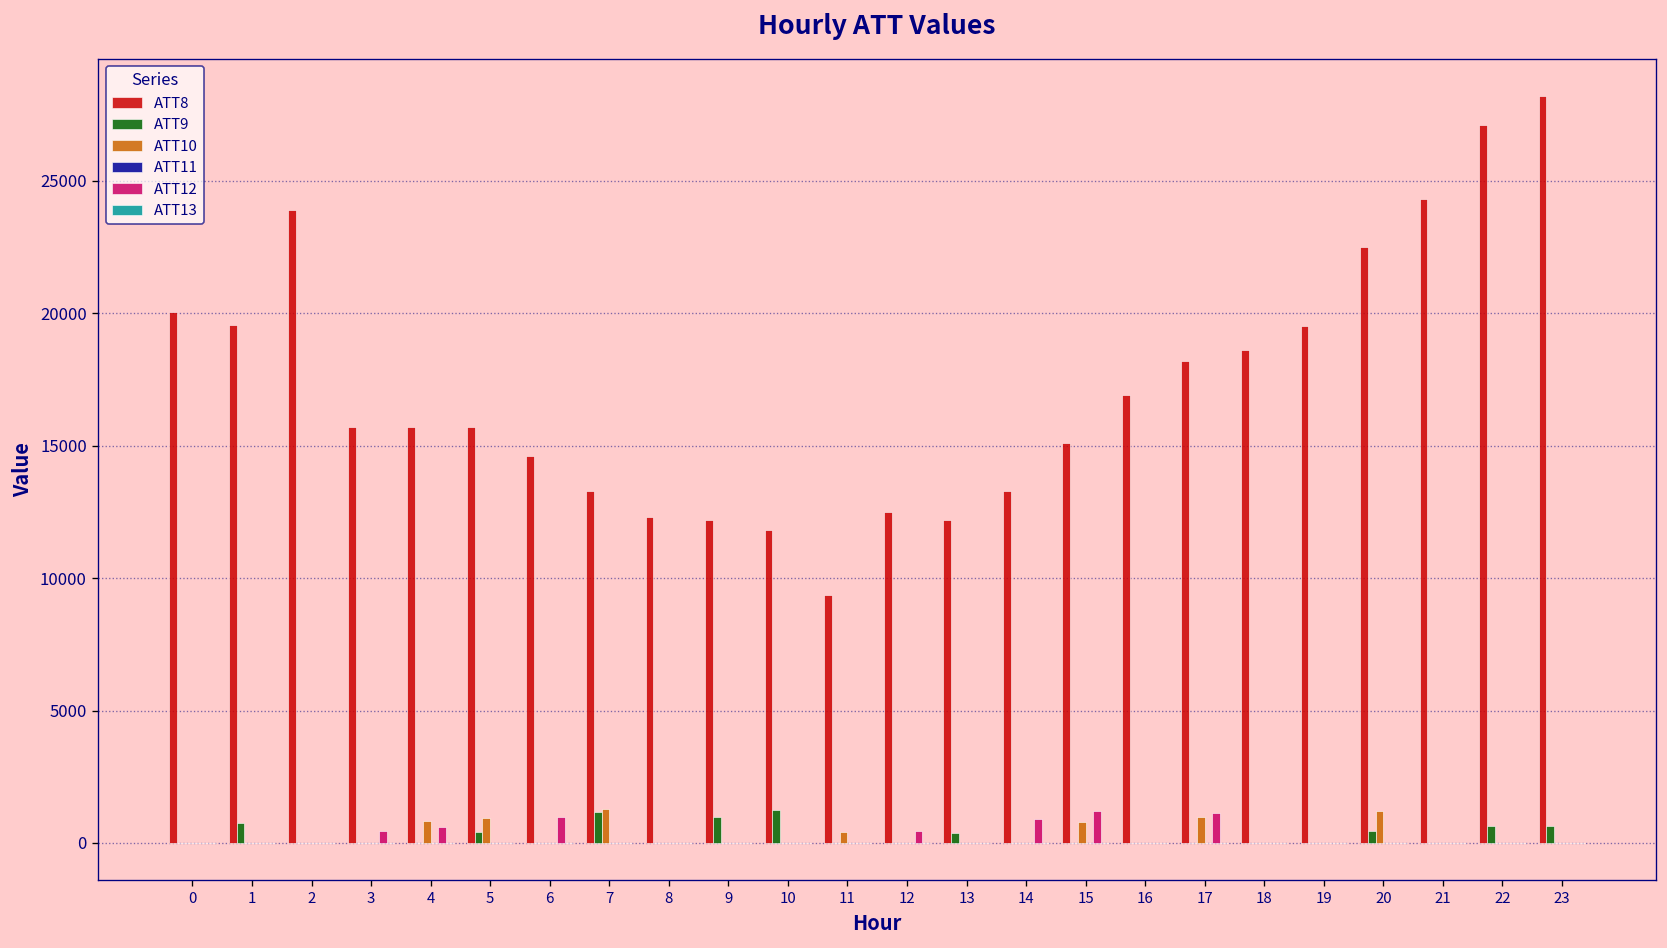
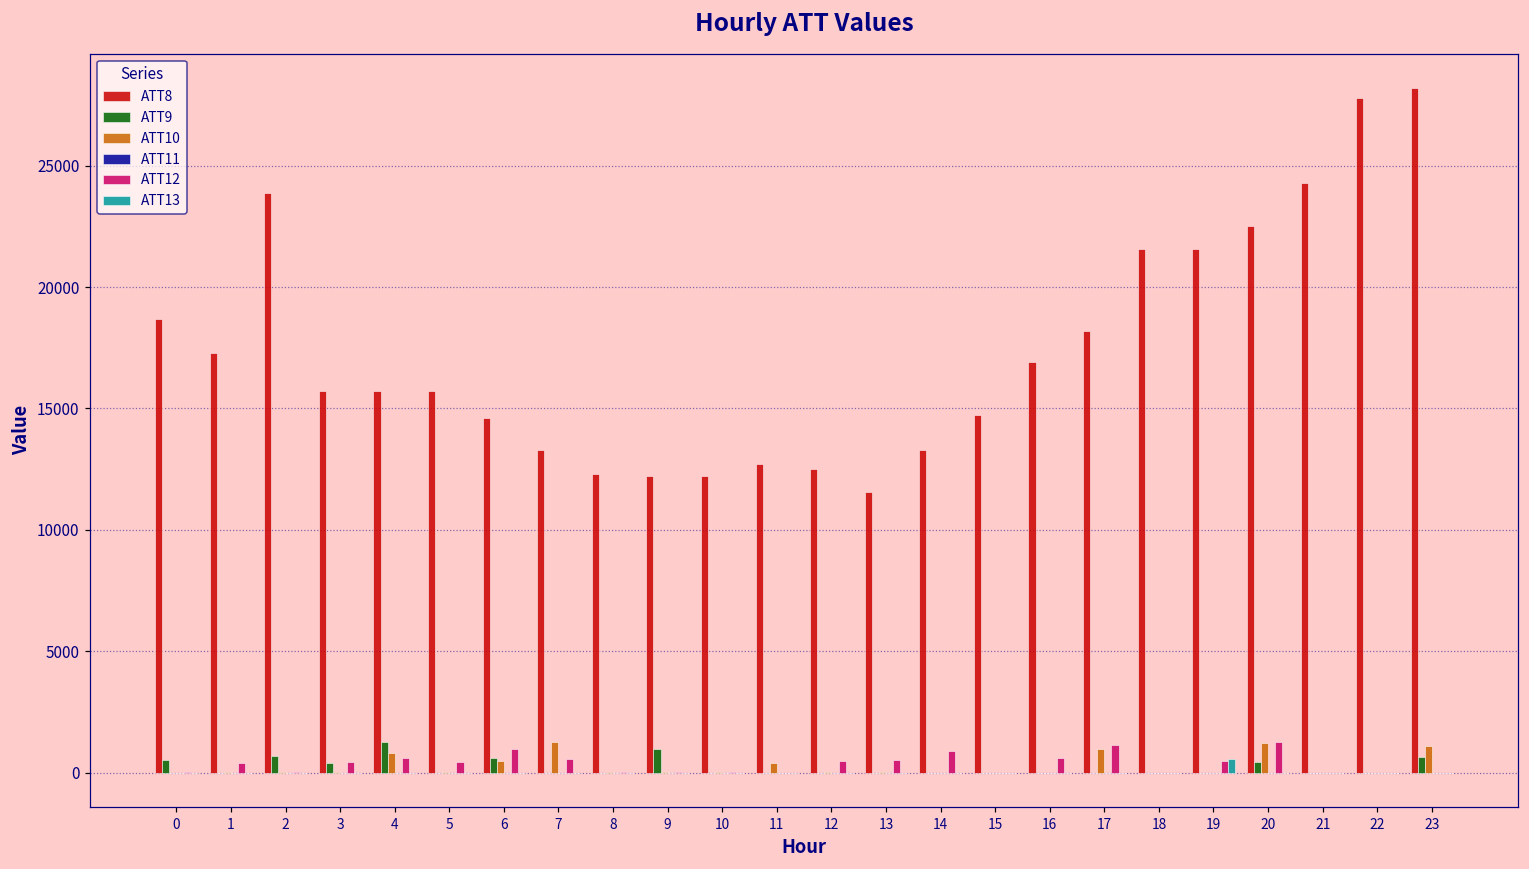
ATT8, 0: 20000 -> 18700
ATT9, 0: 0 -> 500
ATT8, 1: 19500 -> 17300
ATT9, 1: 700 -> 0
ATT12, 1: 0 -> 400
ATT9, 2: 0 -> 700
ATT9, 3: 0 -> 400
ATT9, 4: 0 -> 1300
ATT9, 5: 400 -> 0
ATT10, 5: 900 -> 0
ATT12, 5: 0 -> 400
ATT9, 6: 0 -> 600
ATT10, 6: 0 -> 500
ATT9, 7: 1200 -> 0
ATT12, 7: 0 -> 600
ATT8, 10: 11800 -> 12200
ATT9, 10: 1200 -> 0
ATT8, 11: 9400 -> 12700
ATT8, 13: 12200 -> 11500
ATT9, 13: 400 -> 0
ATT12, 13: 0 -> 500
ATT8, 15: 15100 -> 14700
ATT10, 15: 800 -> 0
ATT12, 15: 1200 -> 0
ATT12, 16: 0 -> 600
ATT8, 18: 18600 -> 21600
ATT8, 19: 19500 -> 21500
ATT12, 19: 0 -> 500
ATT13, 19: 0 -> 600
ATT12, 20: 0 -> 1300
ATT8, 22: 27100 -> 27800
ATT9, 22: 600 -> 0
ATT10, 23: 0 -> 1100
